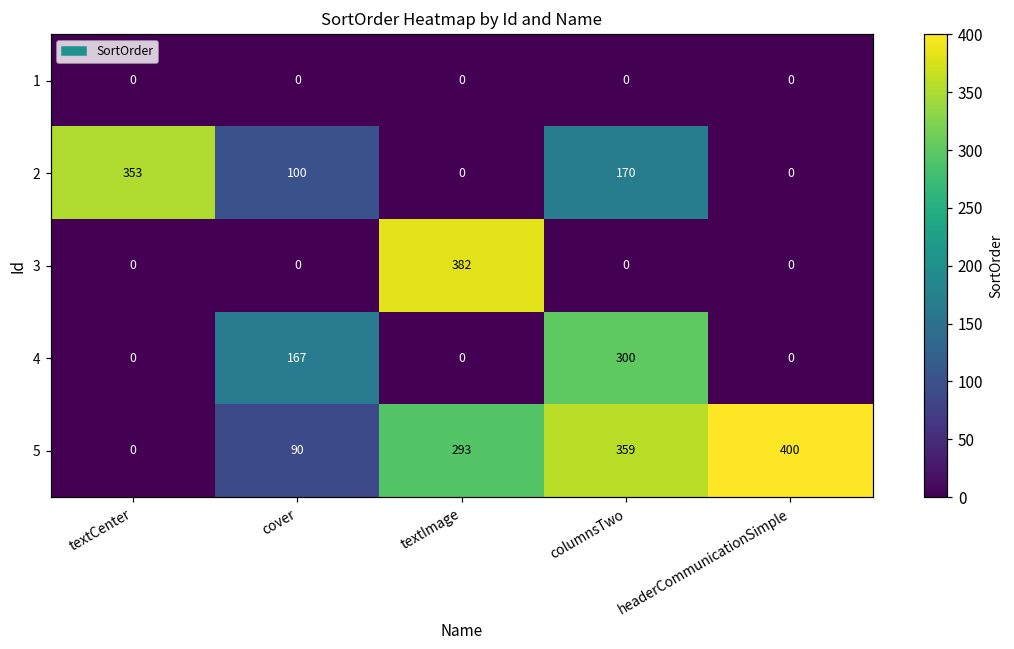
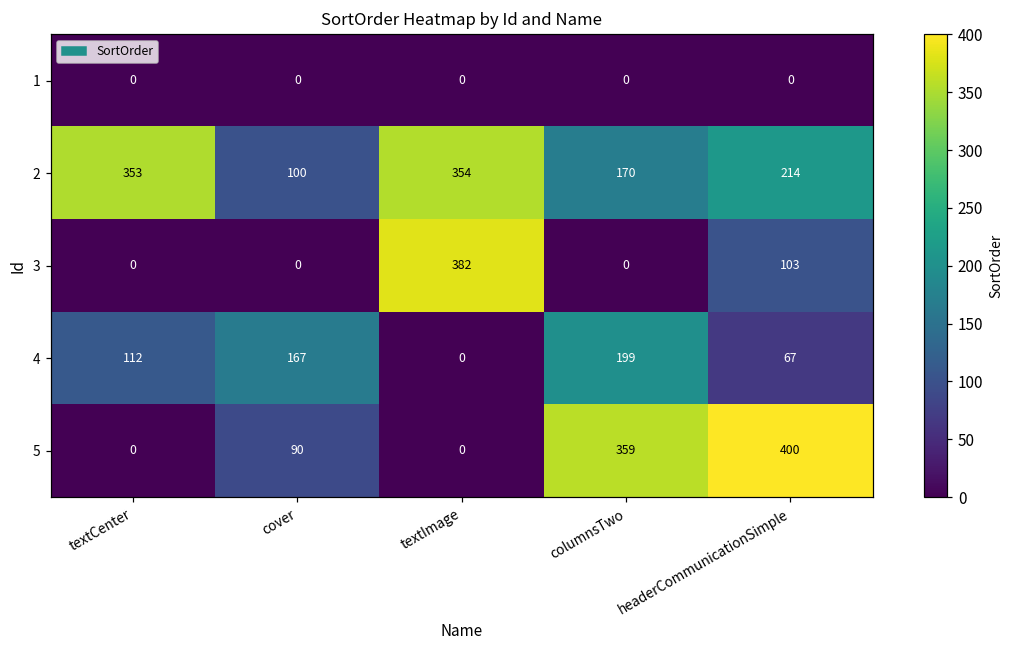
2, textImage: 0 -> 354
2, headerCommunicationSimple: 0 -> 214
3, headerCommunicationSimple: 0 -> 103
4, textCenter: 0 -> 112
4, columnsTwo: 300 -> 199
4, headerCommunicationSimple: 0 -> 67
5, textImage: 293 -> 0
